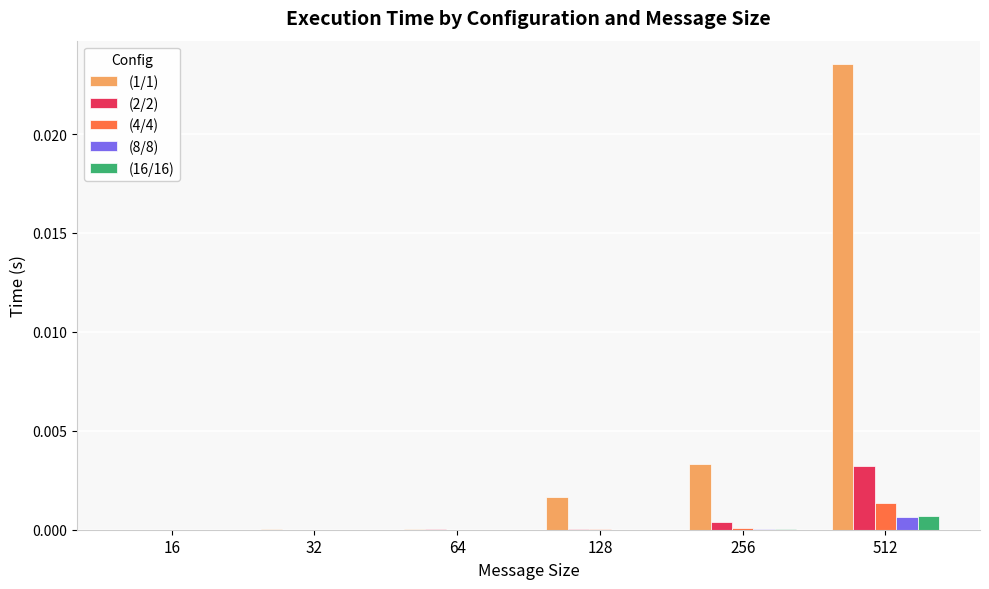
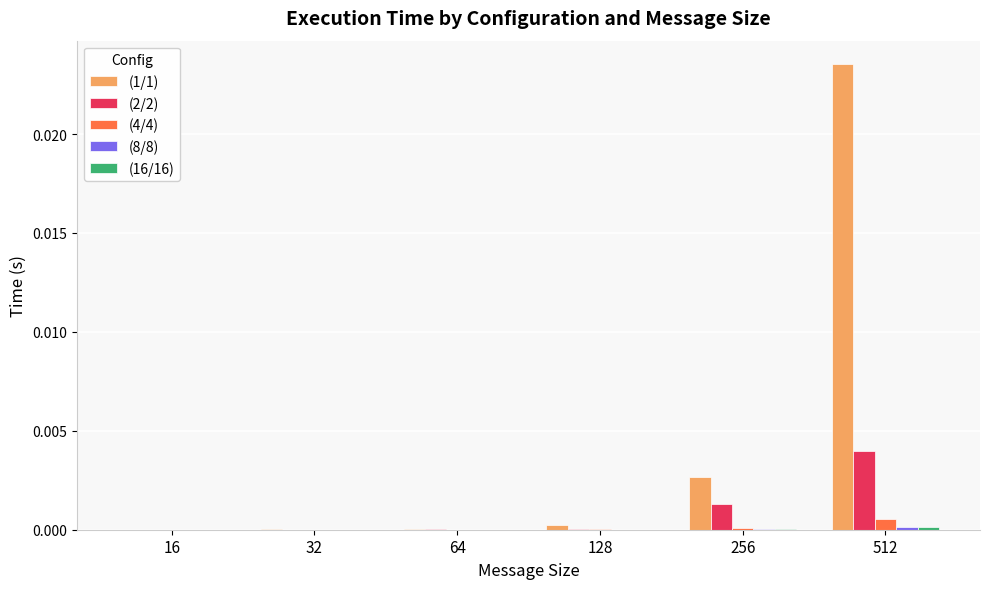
(1/1), 128: 0.0017 -> 0.0003
(1/1), 256: 0.0033 -> 0.0027
(2/2), 256: 0.0004 -> 0.0013
(2/2), 512: 0.0032 -> 0.0040
(4/4), 512: 0.0014 -> 0.0005
(8/8), 512: 0.0007 -> 0.0002
(16/16), 512: 0.0007 -> 0.0001
